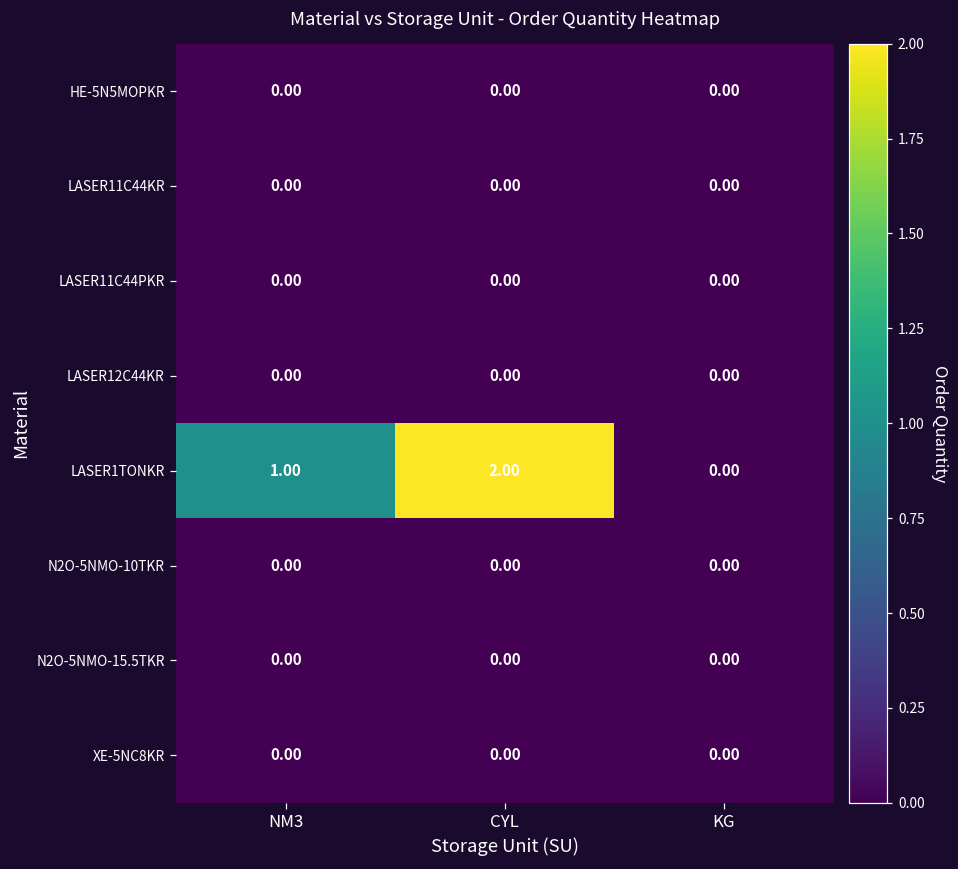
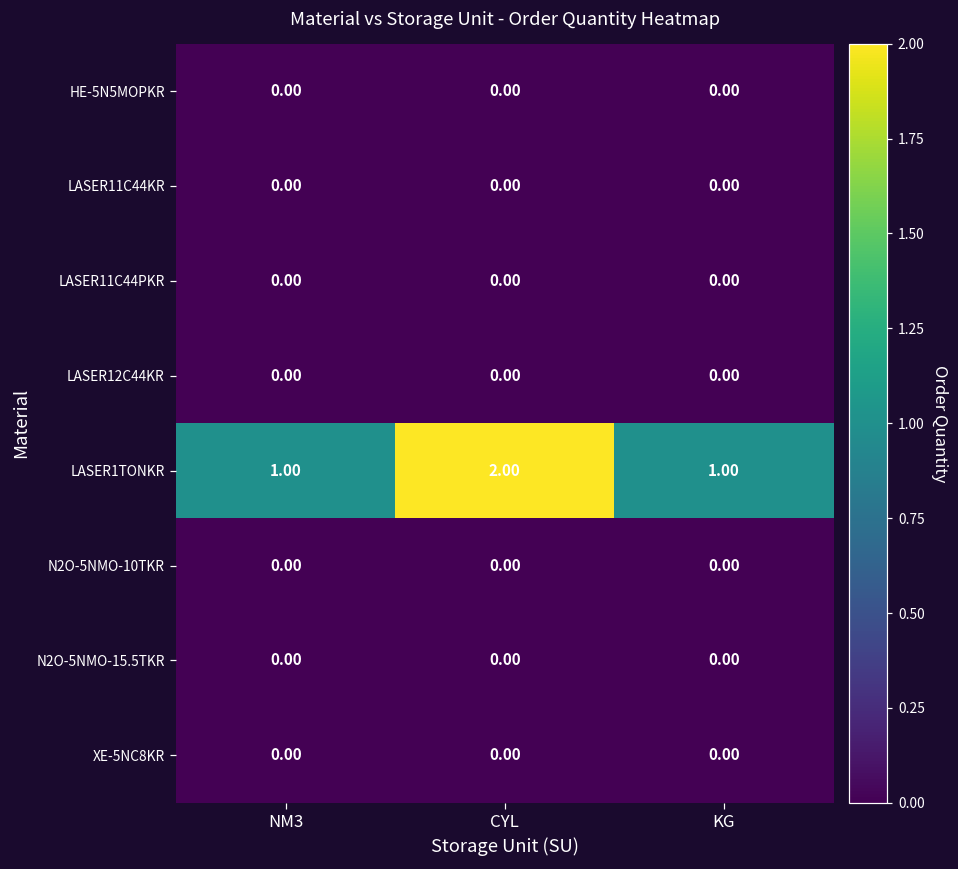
LASER1TONKR, KG: 0.00 -> 1.00
